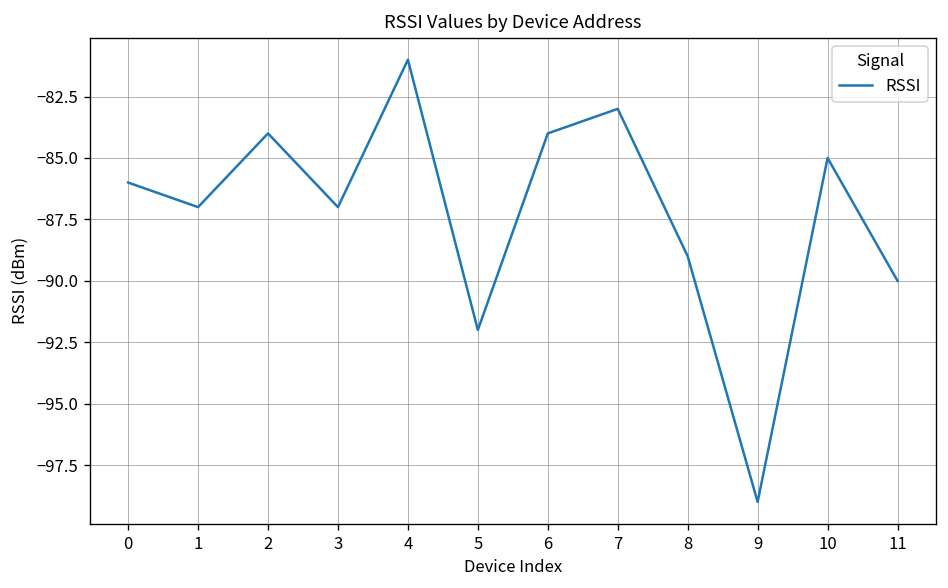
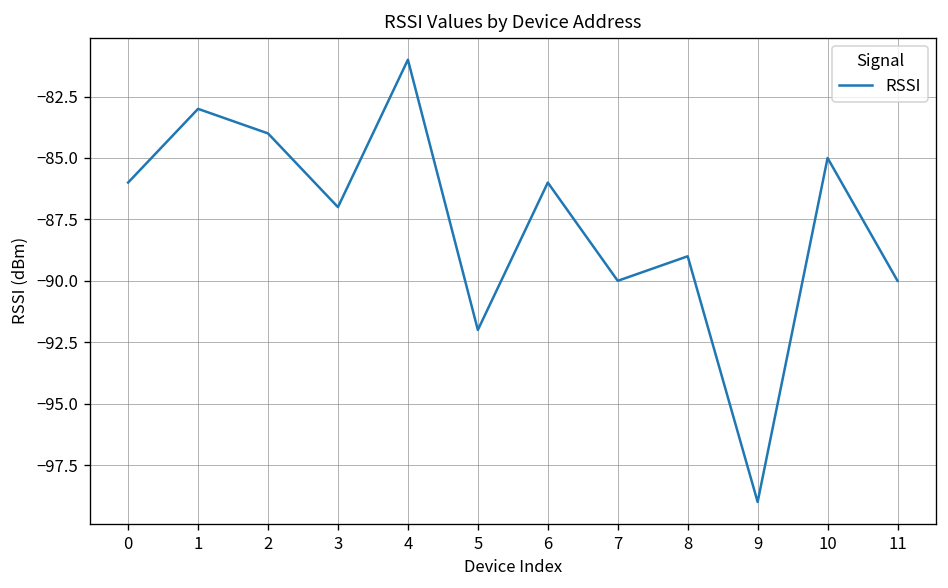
1: -87 -> -83
6: -84 -> -86
7: -83 -> -90
